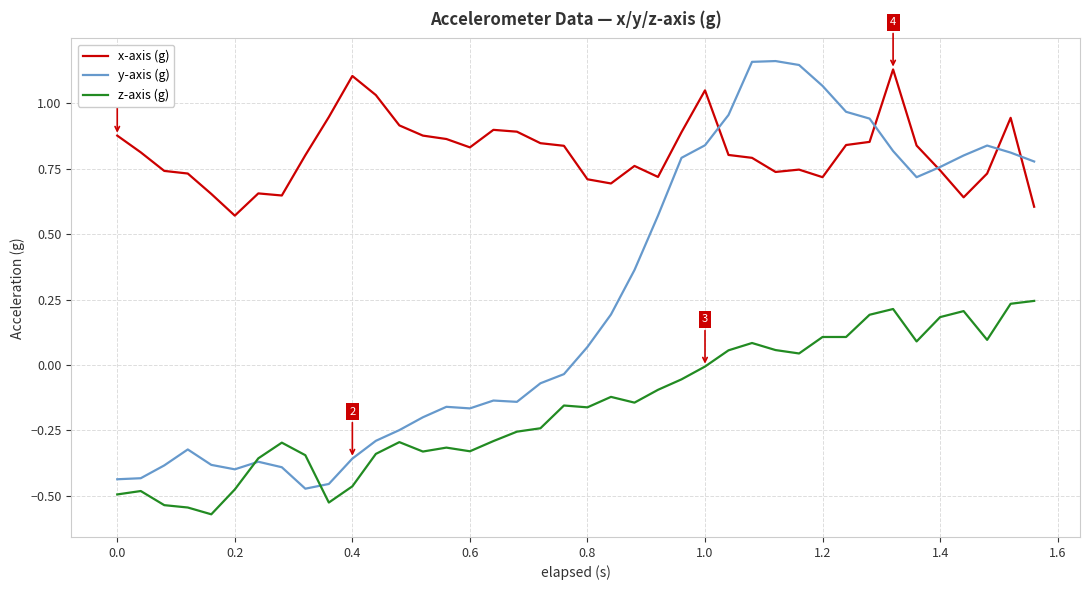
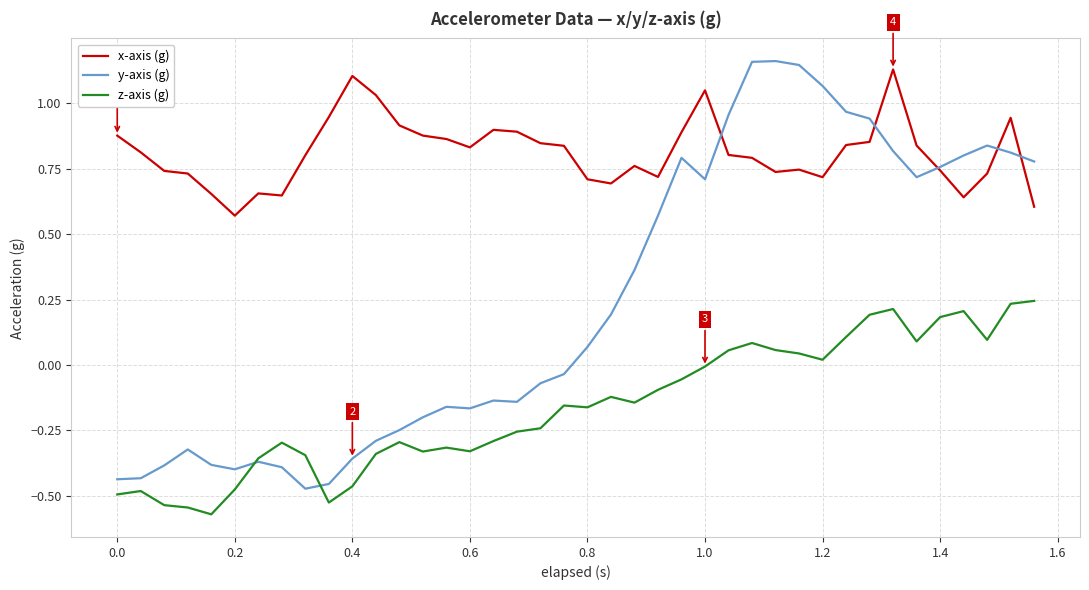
y-axis (g), 1.0: 0.84 -> 0.71
z-axis (g), 1.2: 0.11 -> 0.02
